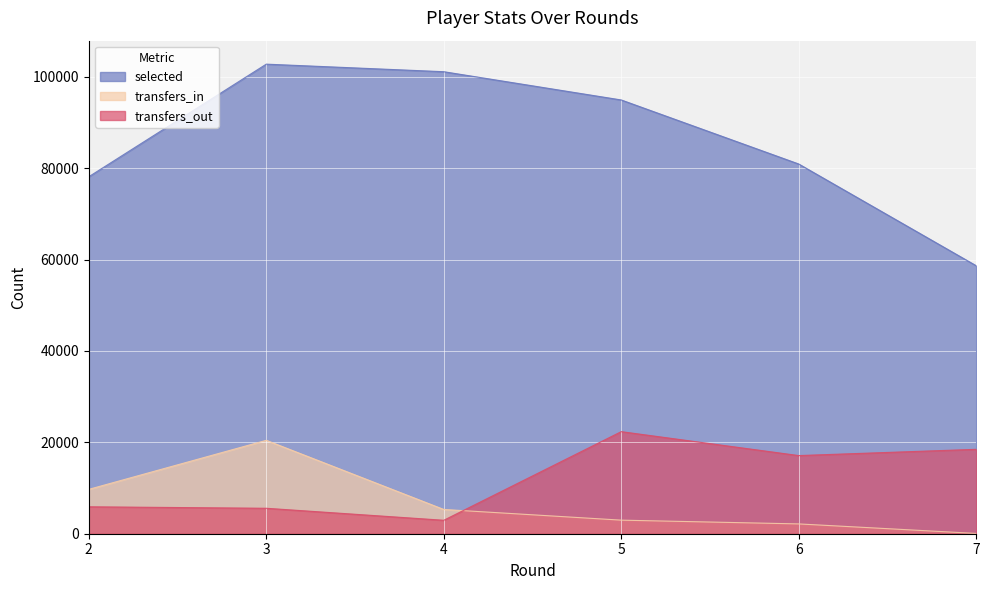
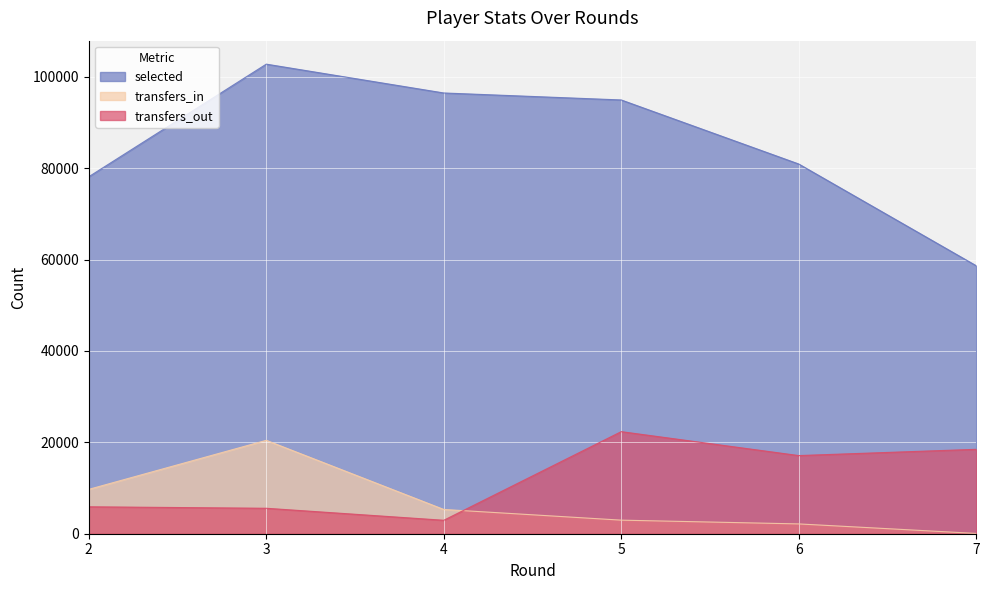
selected, 4: 101000 -> 96000
